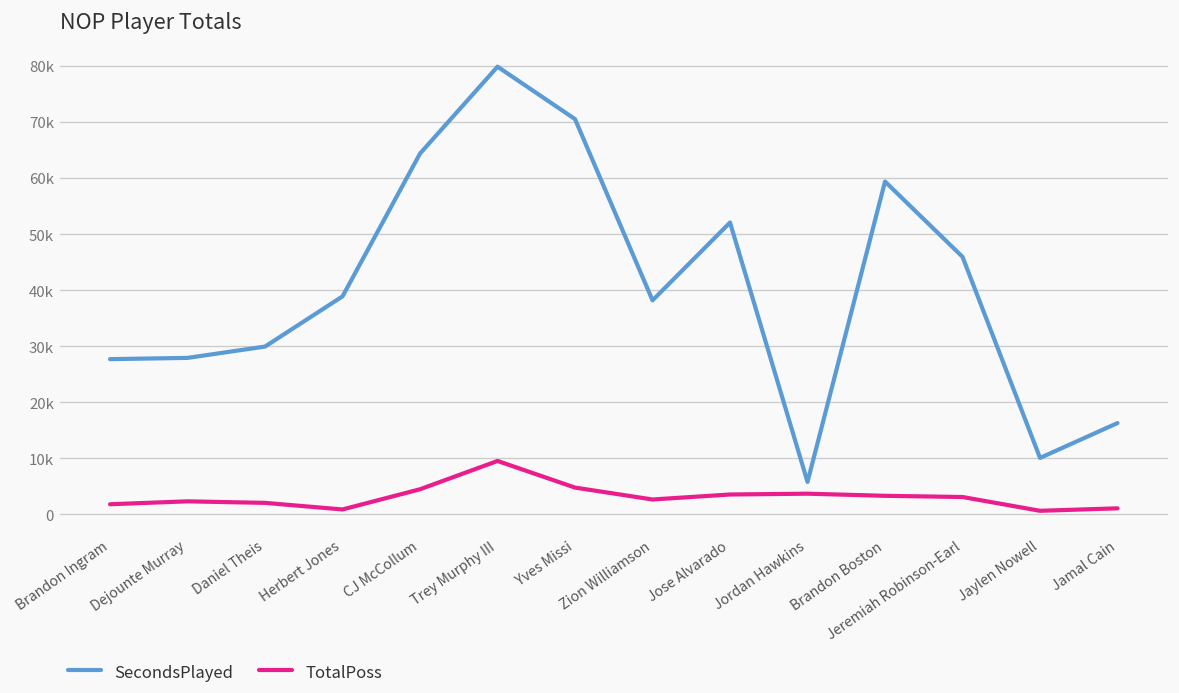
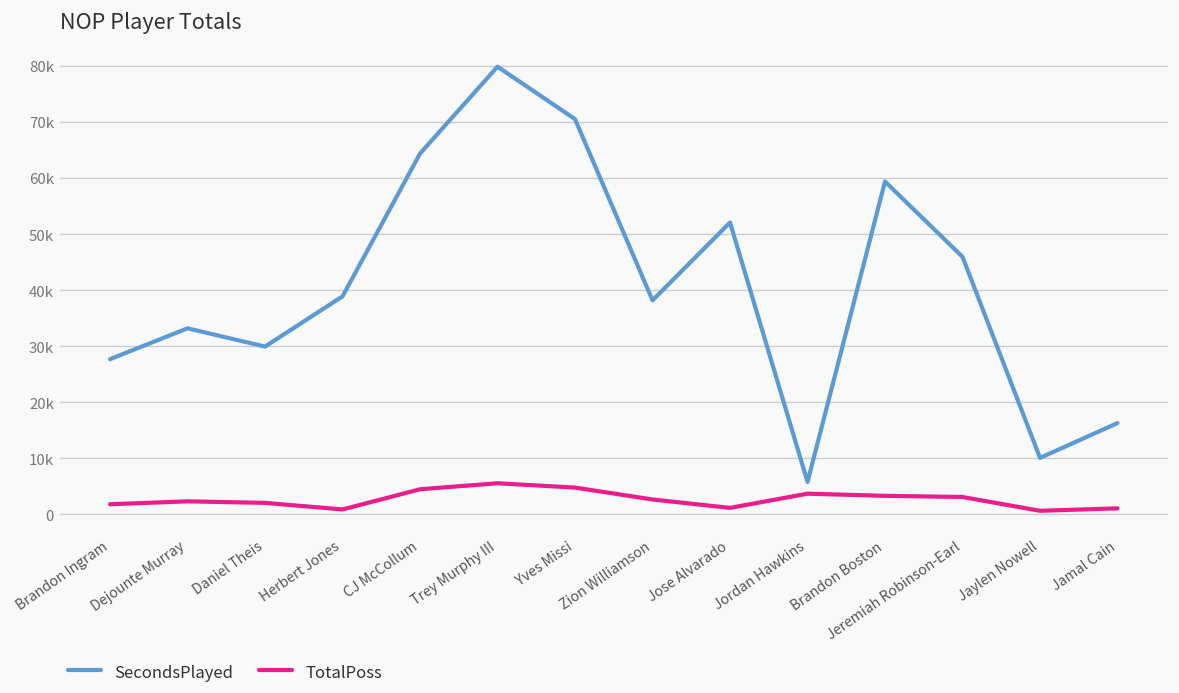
SecondsPlayed, Dejounte Murray: 28000 -> 33000
TotalPoss, Trey Murphy III: 10000 -> 6000
TotalPoss, Jose Alvarado: 4000 -> 1000
